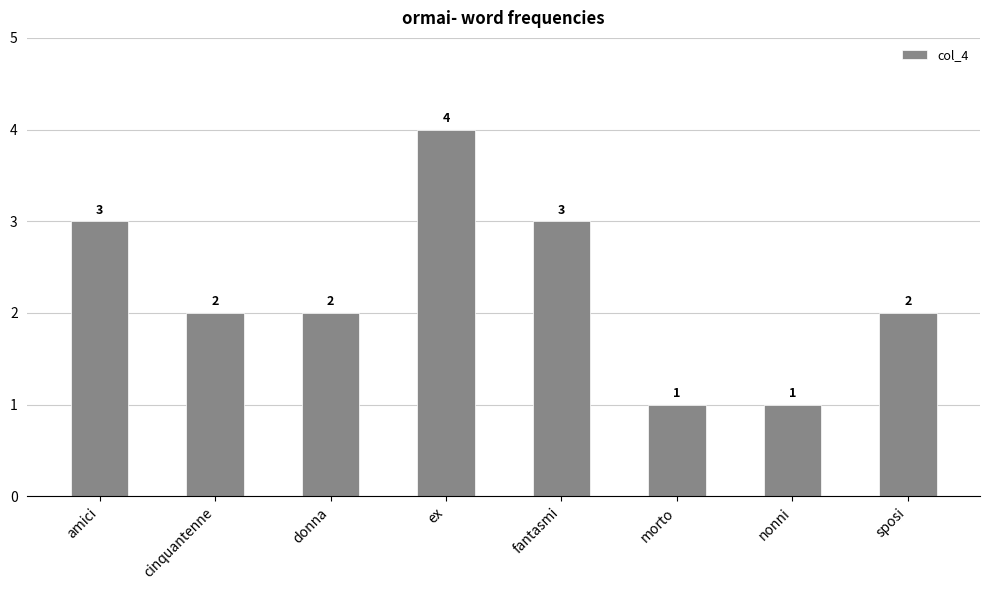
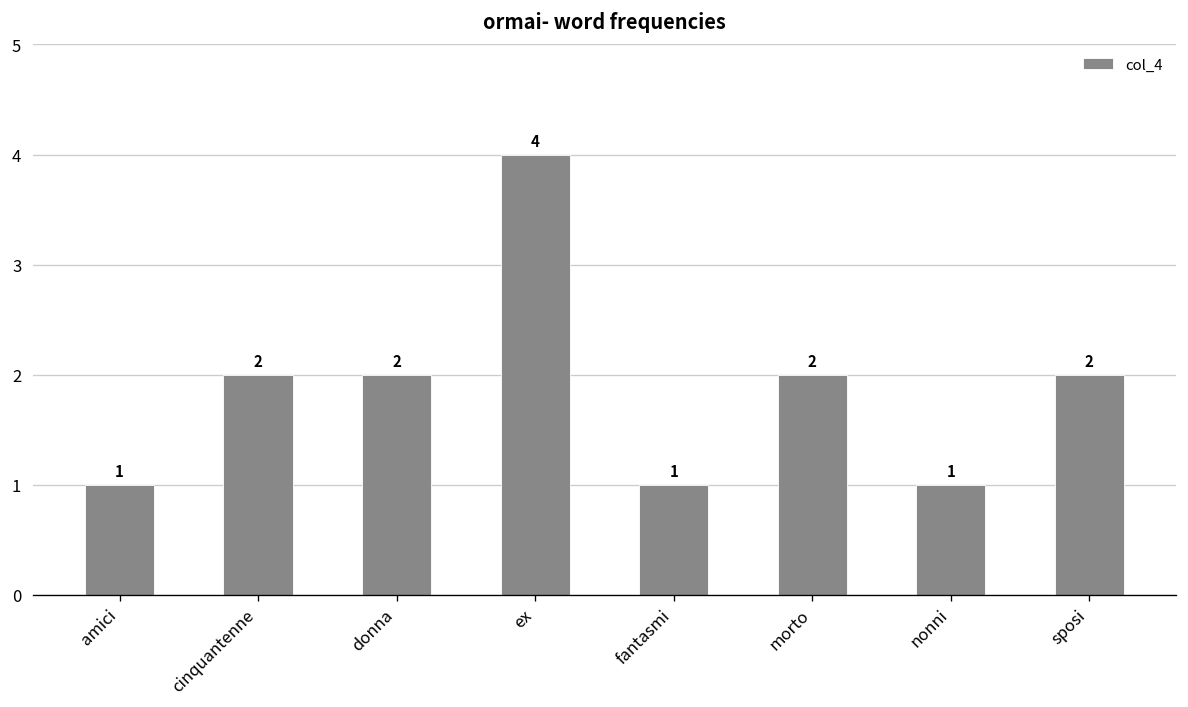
amici: 3 -> 1
fantasmi: 3 -> 1
morto: 1 -> 2
